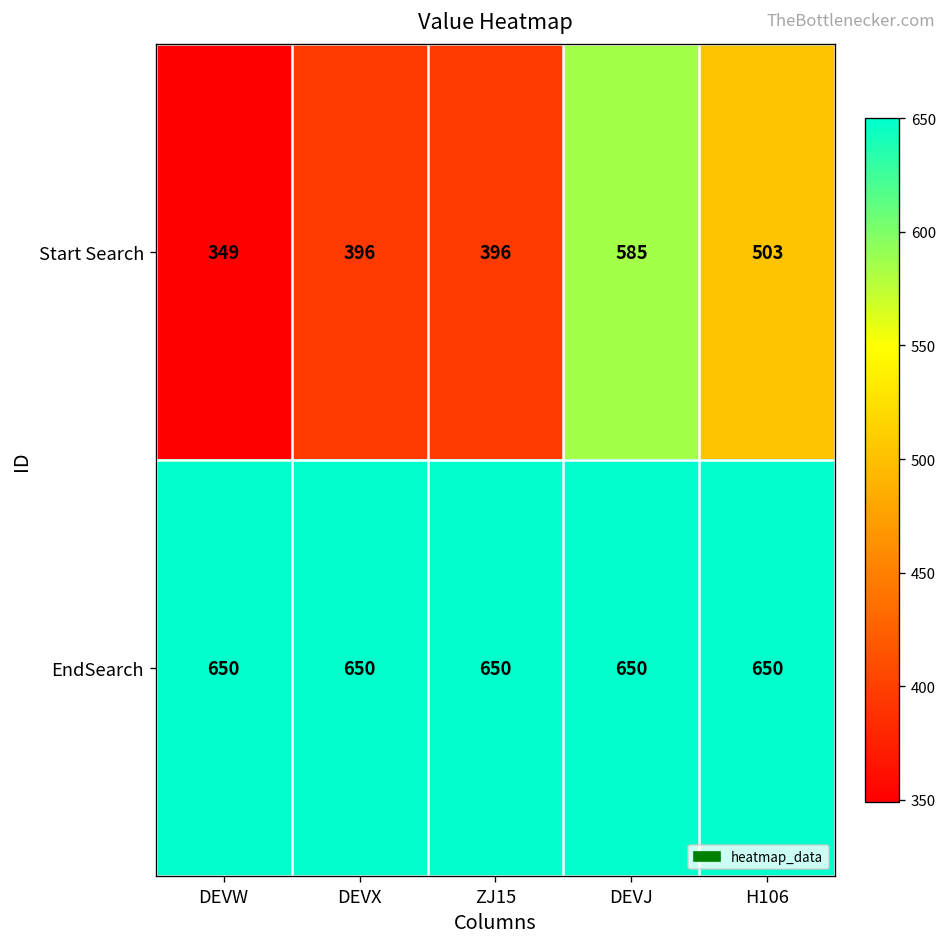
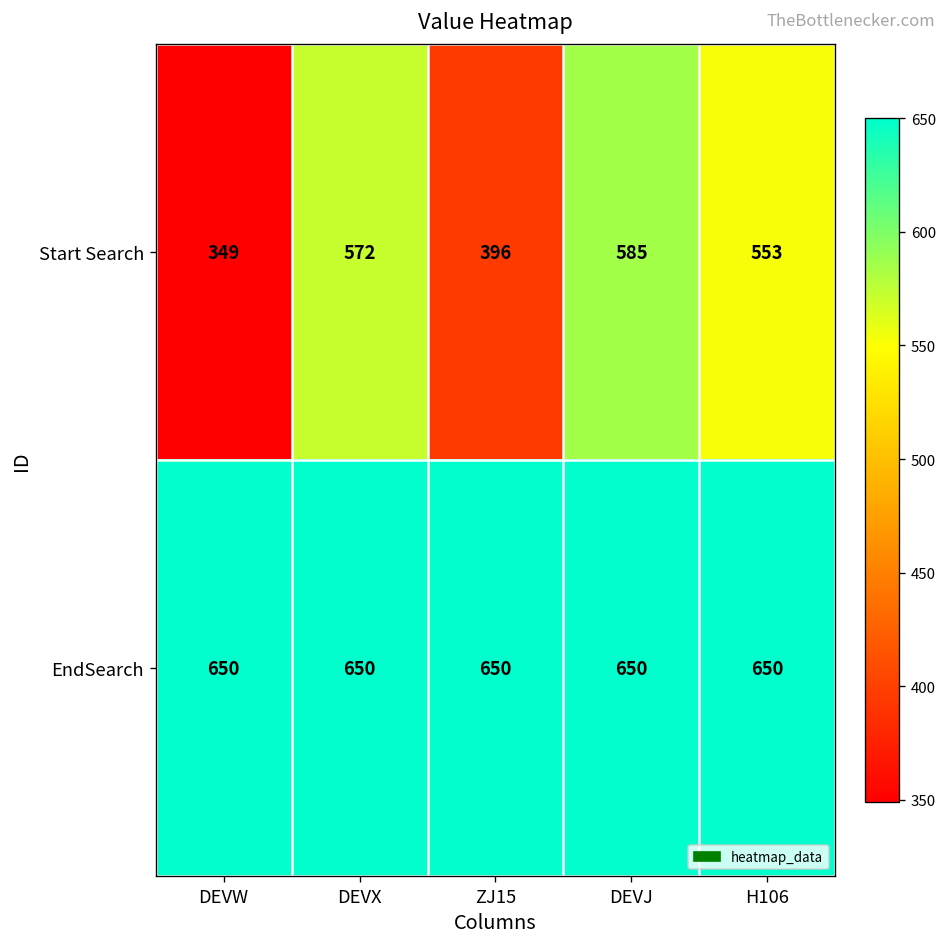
Start Search, DEVX: 396 -> 572
Start Search, H106: 503 -> 553
